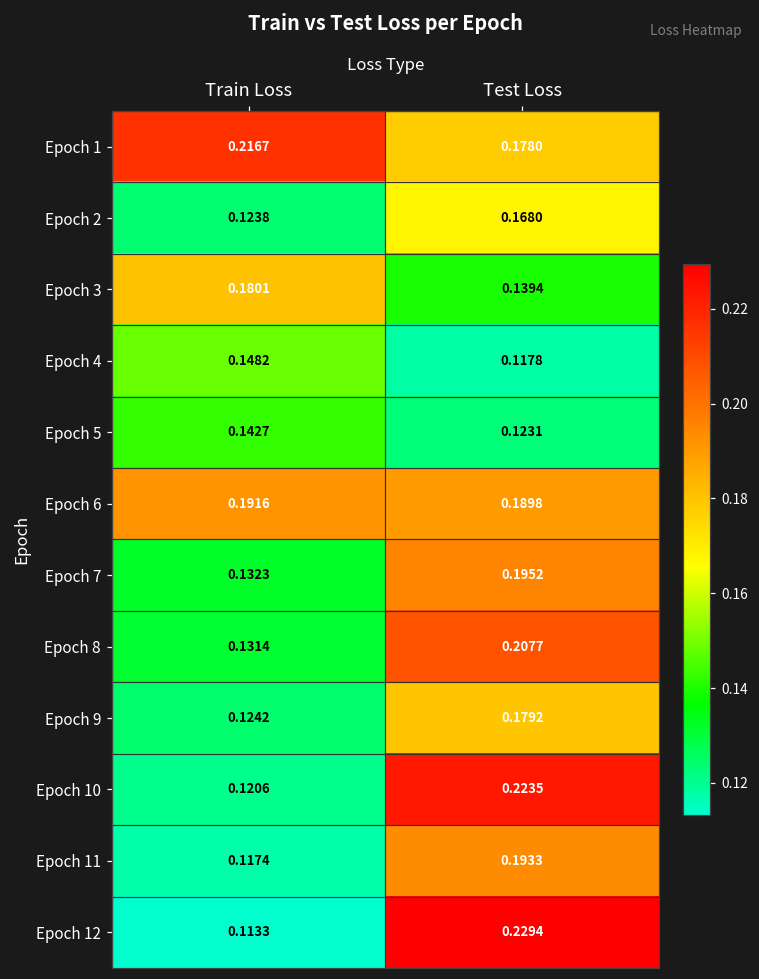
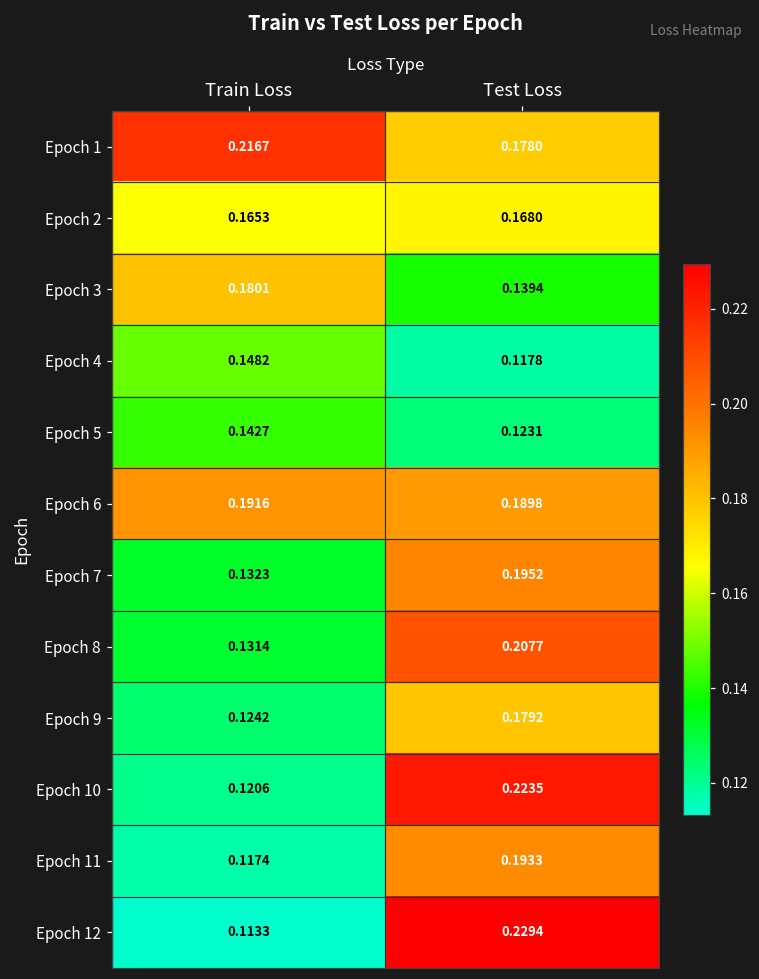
Epoch 2, Train Loss: 0.1238 -> 0.1653
